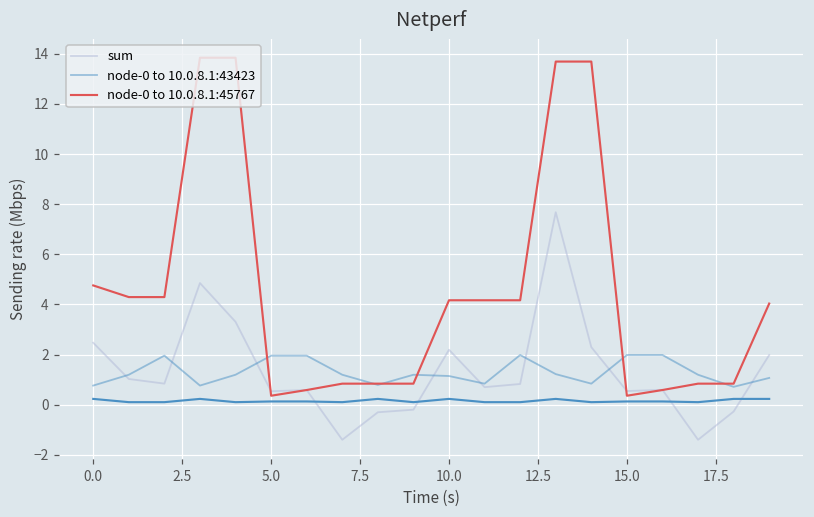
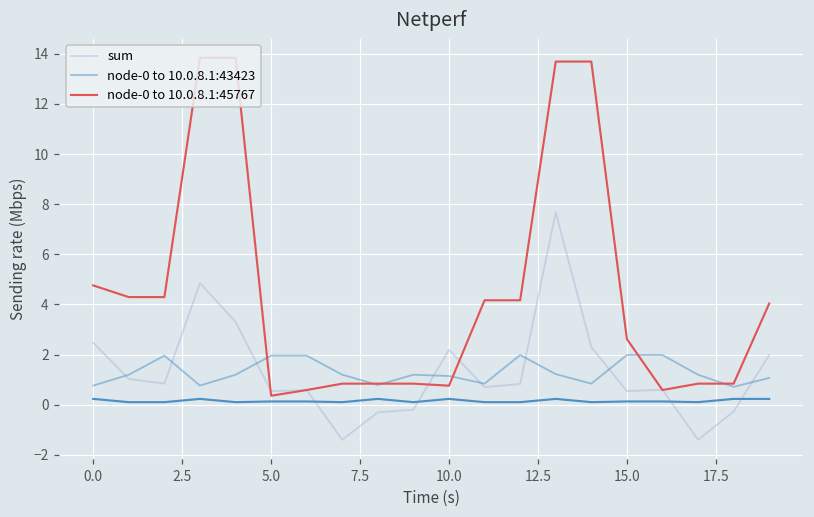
node-0 to 10.0.8.1:45767, 10.0: 4.2 -> 0.8
node-0 to 10.0.8.1:45767, 15.0: 0.4 -> 2.6
